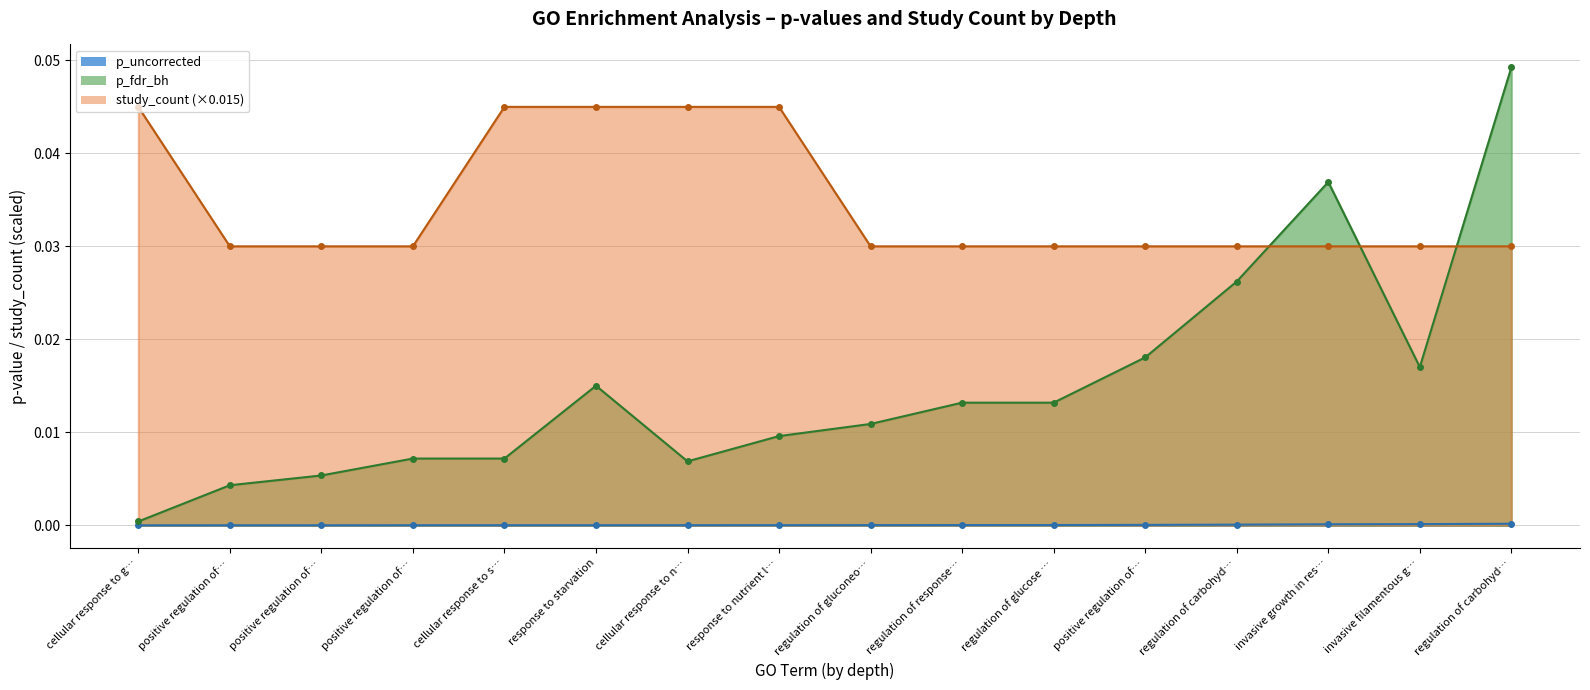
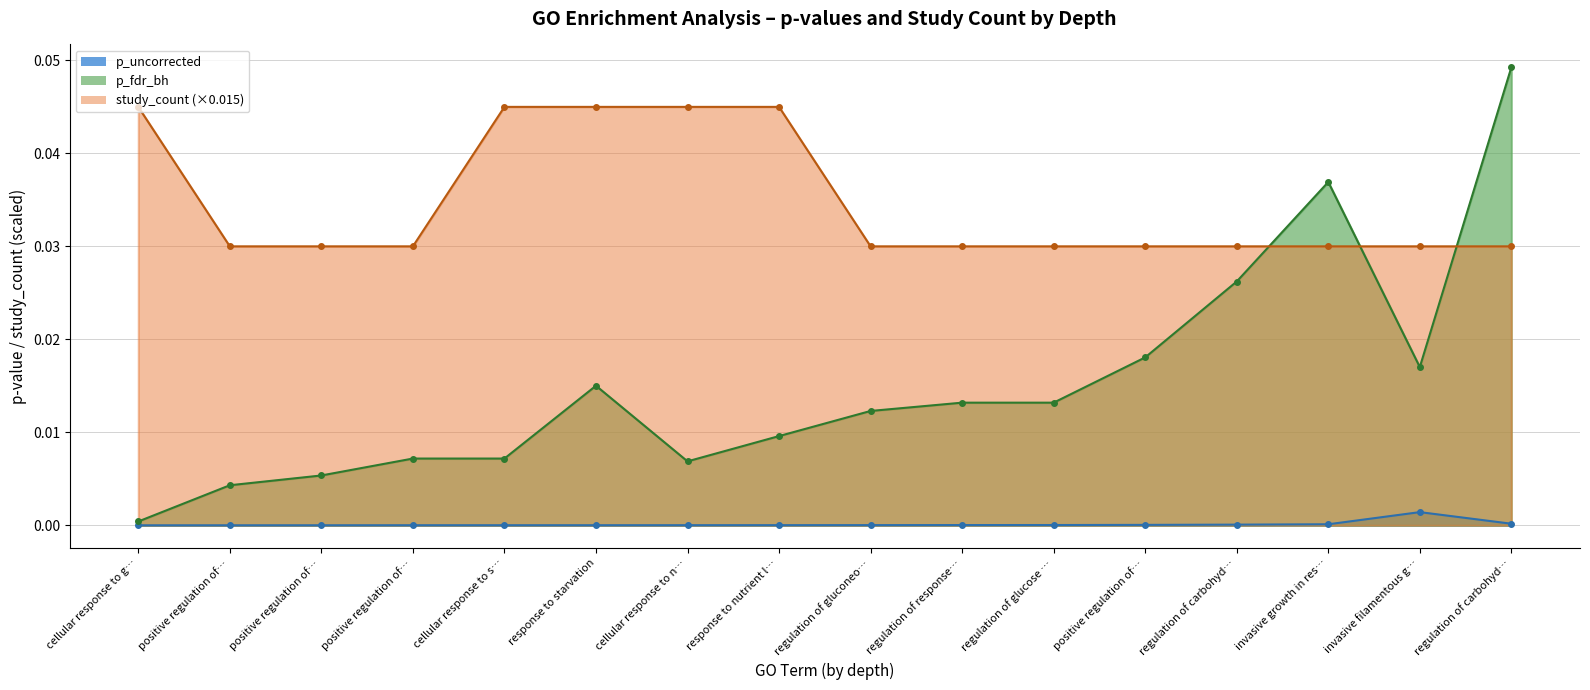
p_fdr_bh, regulation of gluconeo…: 0.011 -> 0.012
p_uncorrected, invasive filamentous g…: 0.000 -> 0.001
